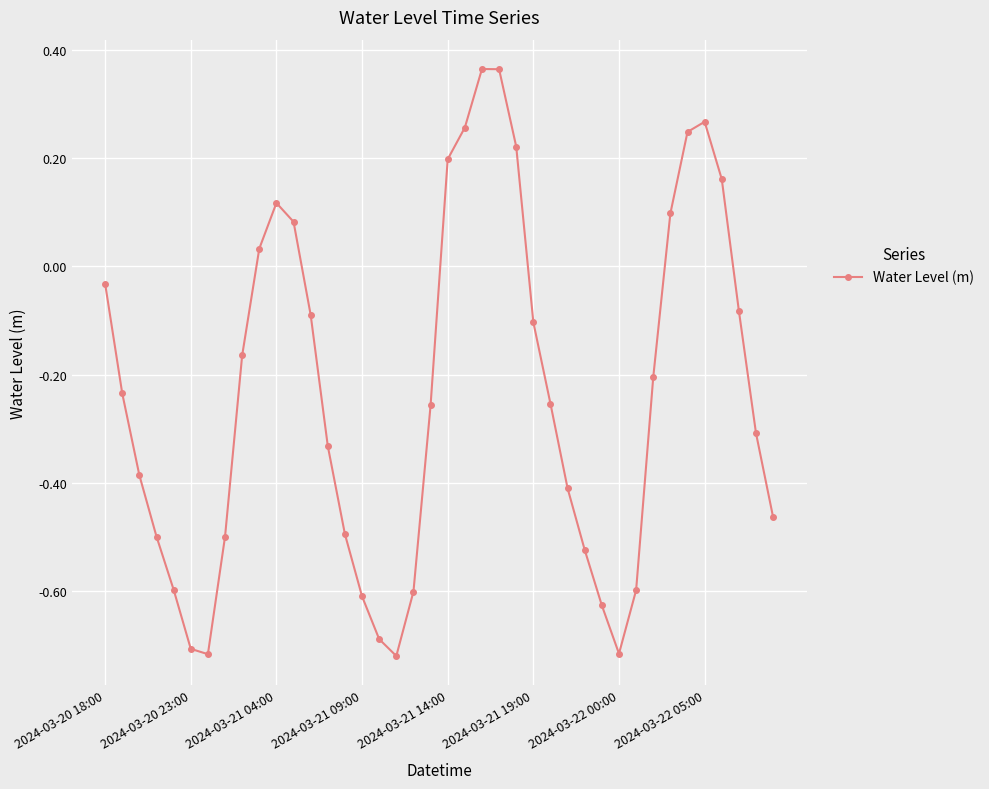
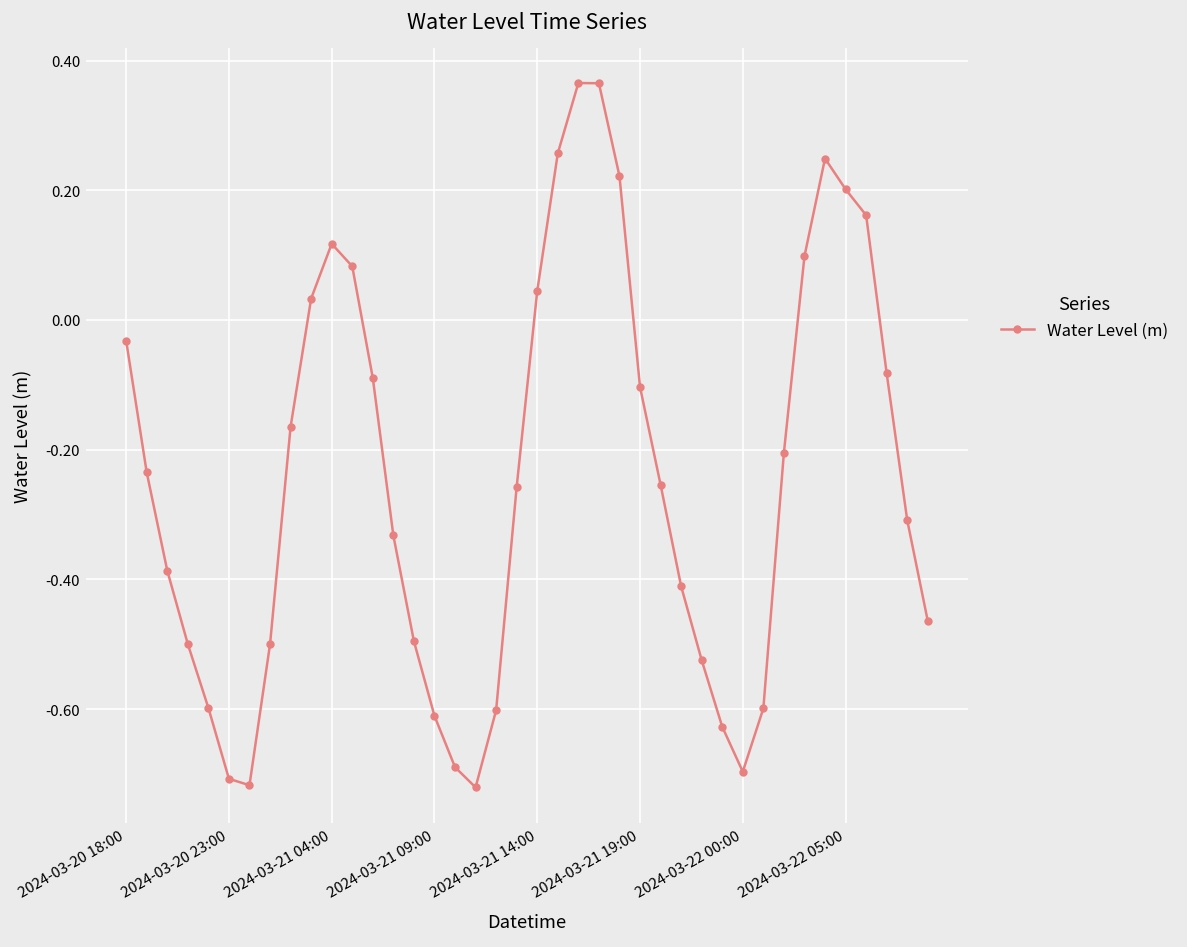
2024-03-21 14:00: 0.20 -> 0.04
2024-03-22 00:00: -0.72 -> -0.70
2024-03-22 05:00: 0.27 -> 0.20
